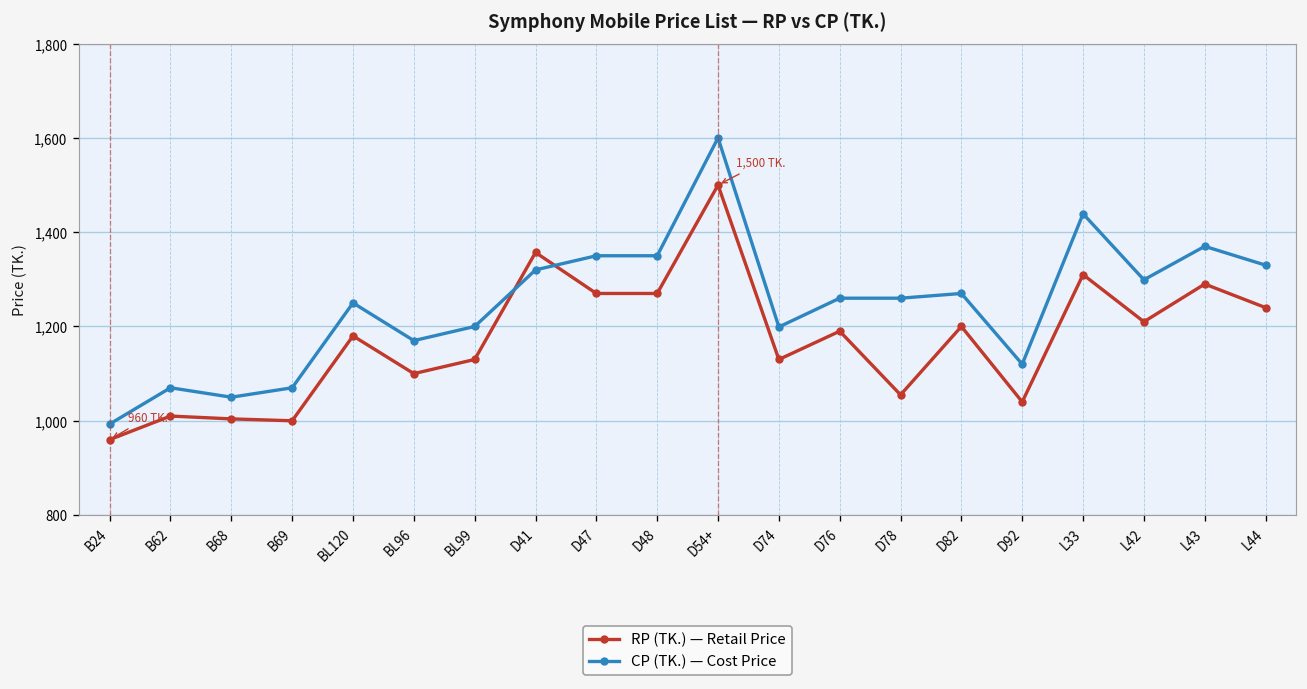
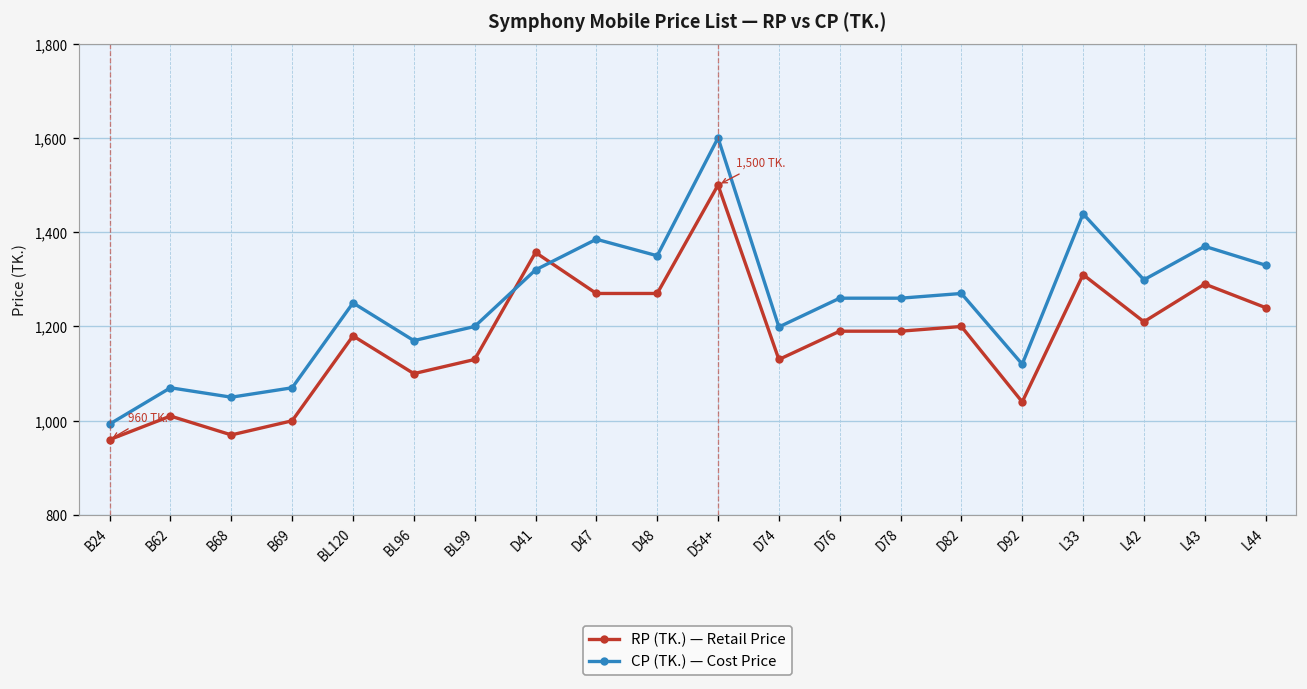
RP (TK.) — Retail Price, B68: 1,000 -> 970
CP (TK.) — Cost Price, D47: 1,350 -> 1,390
RP (TK.) — Retail Price, D78: 1,060 -> 1,190
